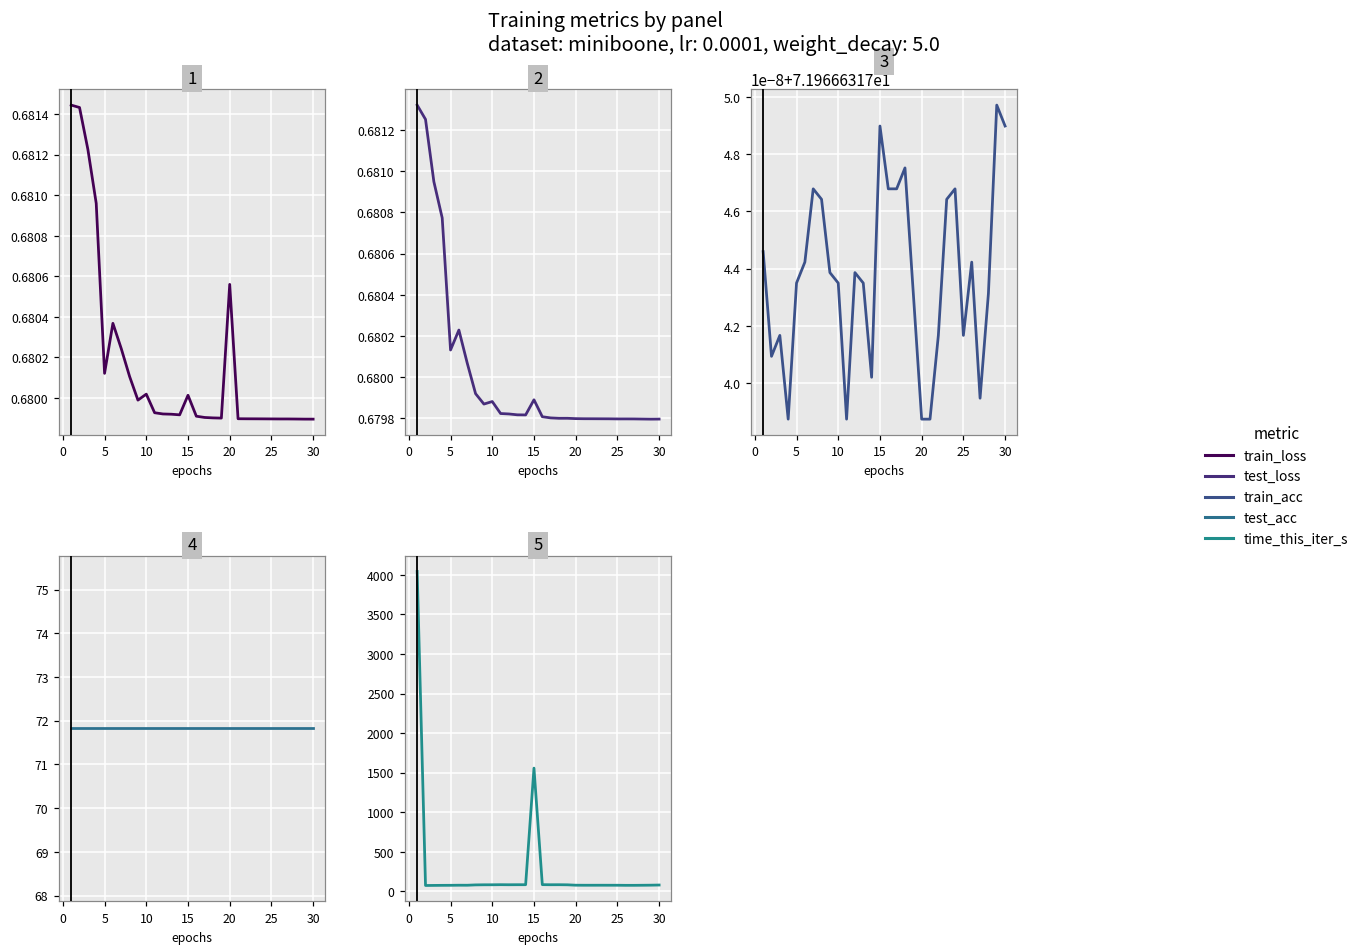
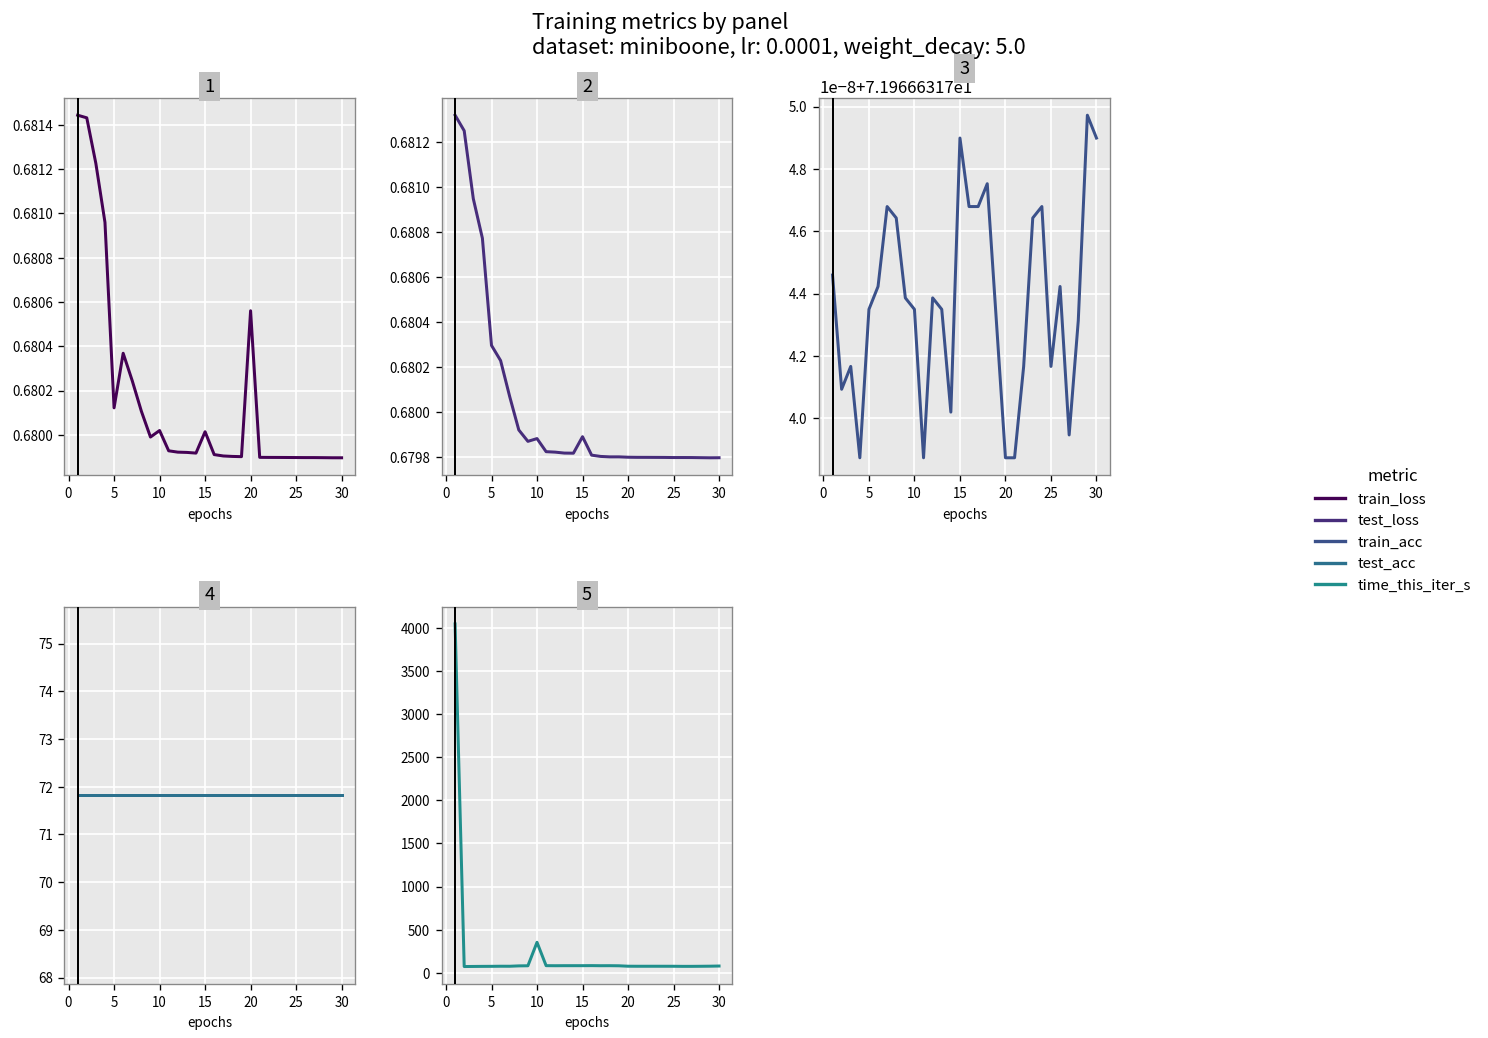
2, 5: 0.68013 -> 0.68030
5, 10: 100 -> 400
5, 15: 1600 -> 100
